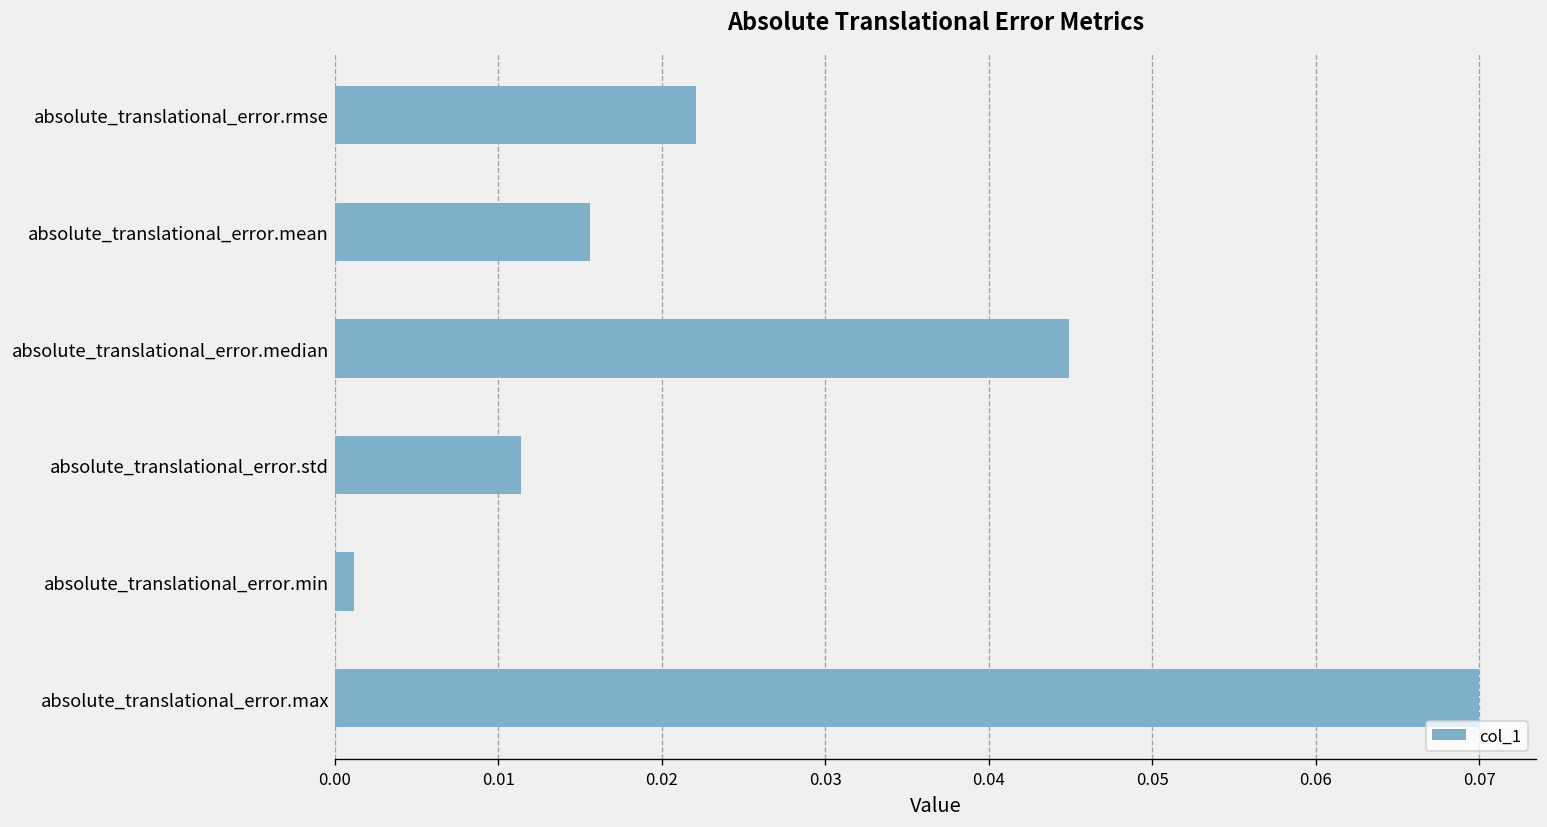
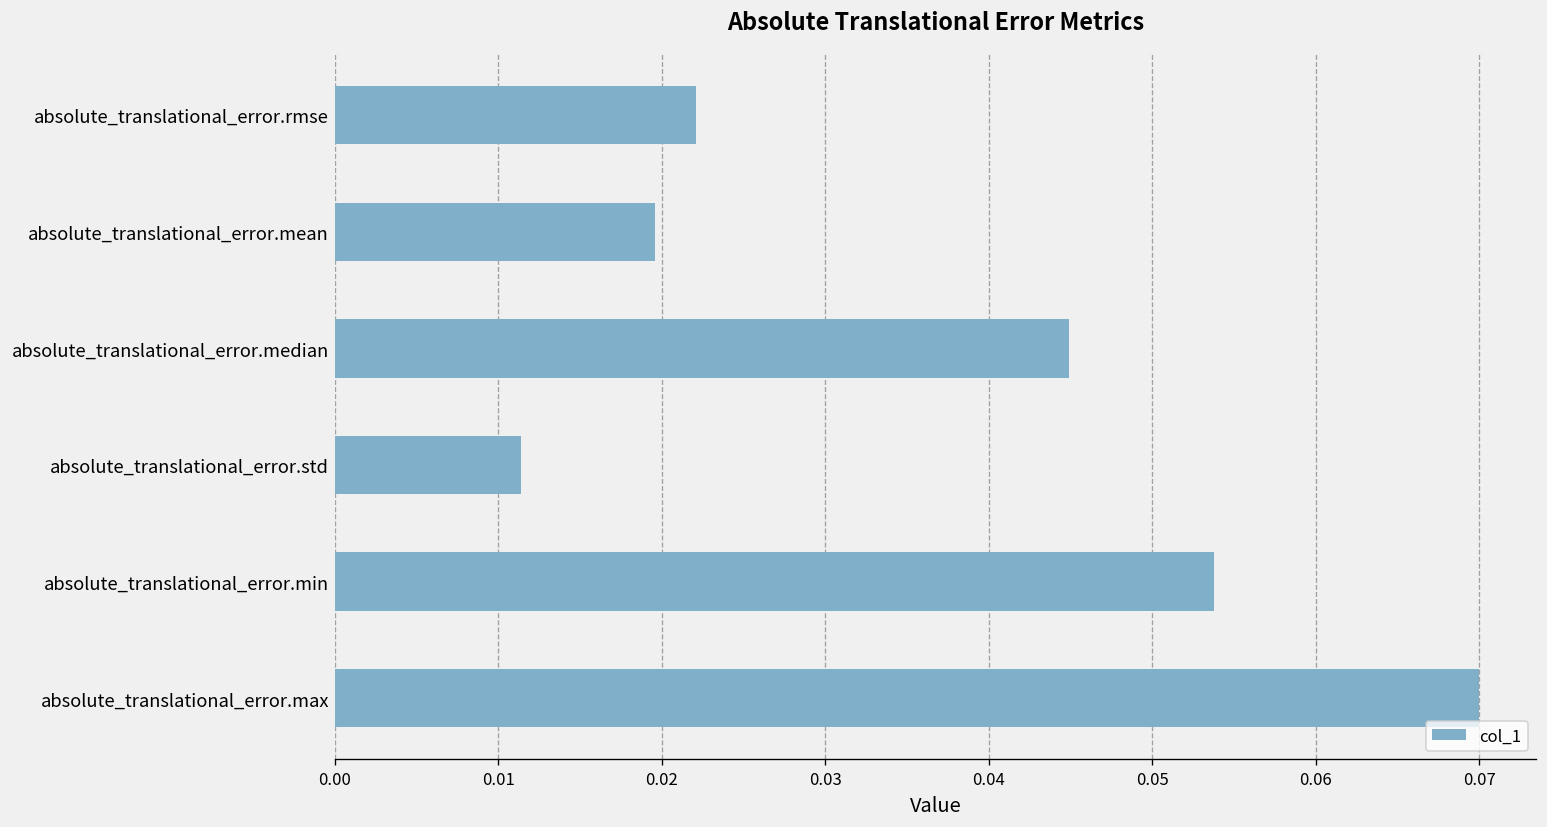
absolute_translational_error.mean: 0.0156 -> 0.0196
absolute_translational_error.min: 0.0012 -> 0.0538
